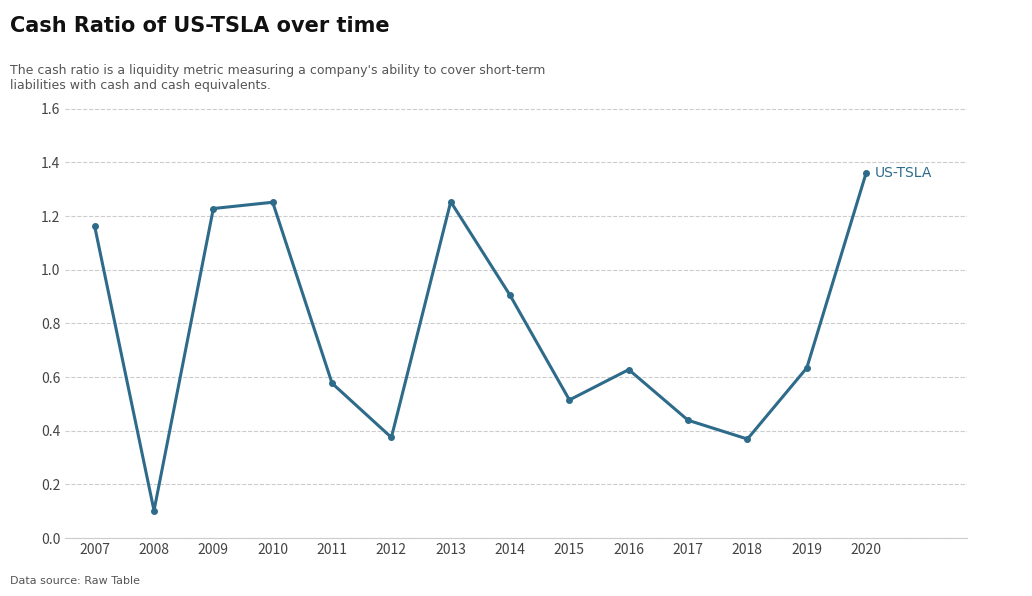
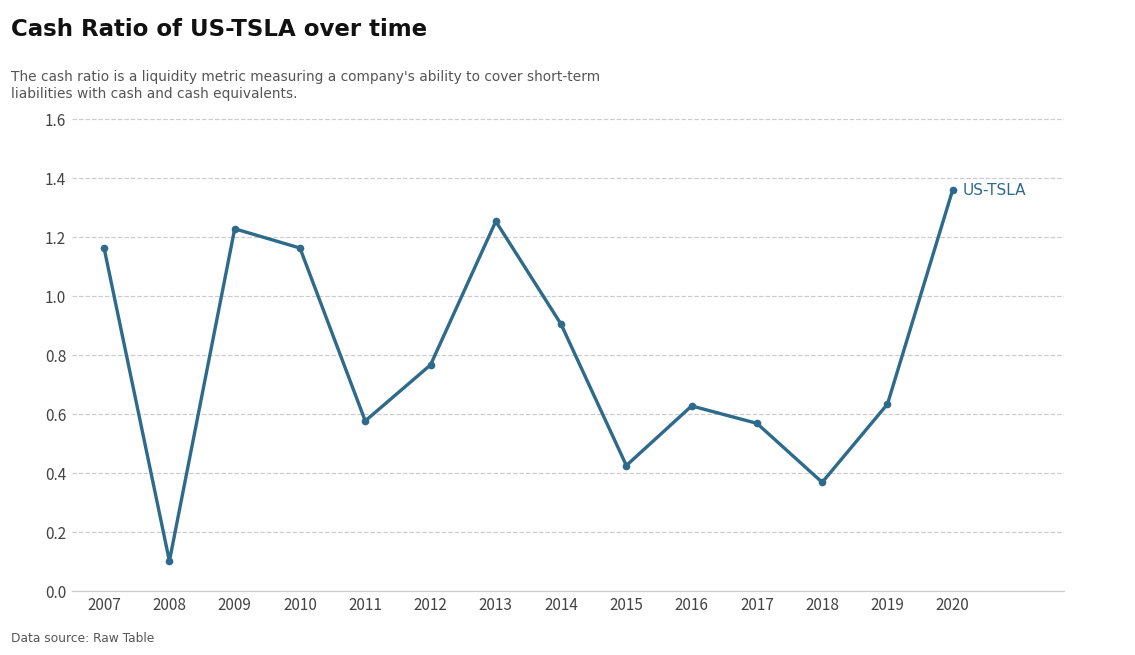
2010: 1.25 -> 1.16
2012: 0.37 -> 0.77
2015: 0.51 -> 0.43
2017: 0.44 -> 0.57
